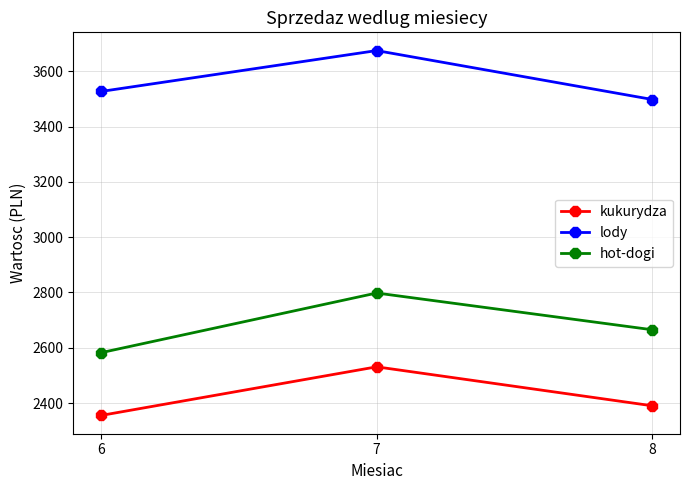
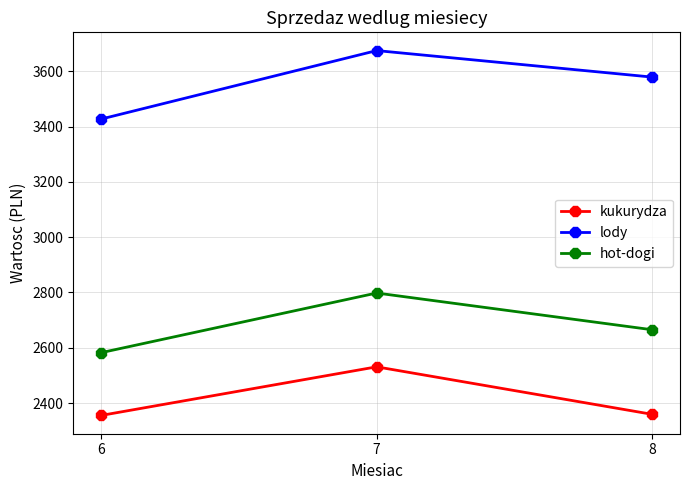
lody, 6: 3530 -> 3430
kukurydza, 8: 2390 -> 2360
lody, 8: 3500 -> 3580
